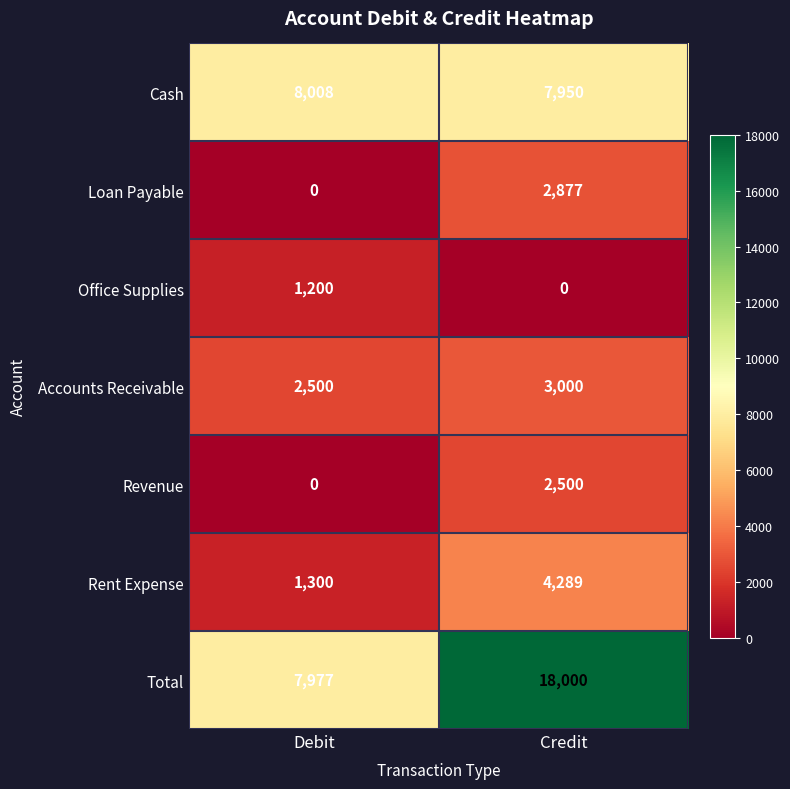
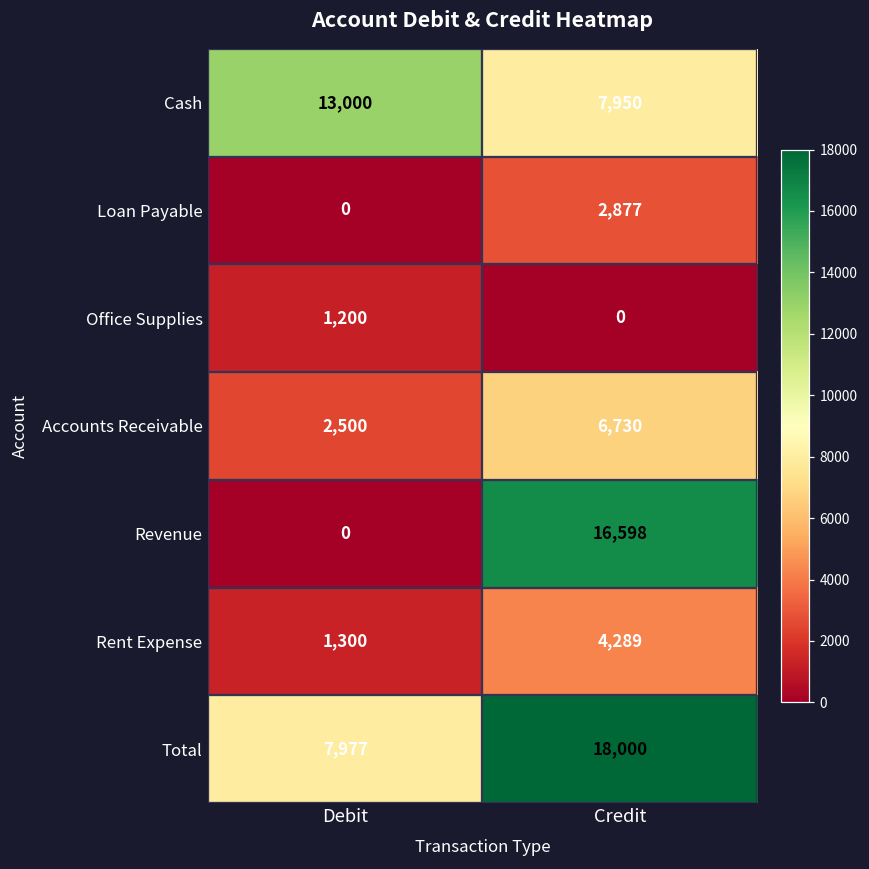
Cash, Debit: 8,008 -> 13,000
Accounts Receivable, Credit: 3,000 -> 6,730
Revenue, Credit: 2,500 -> 16,598
